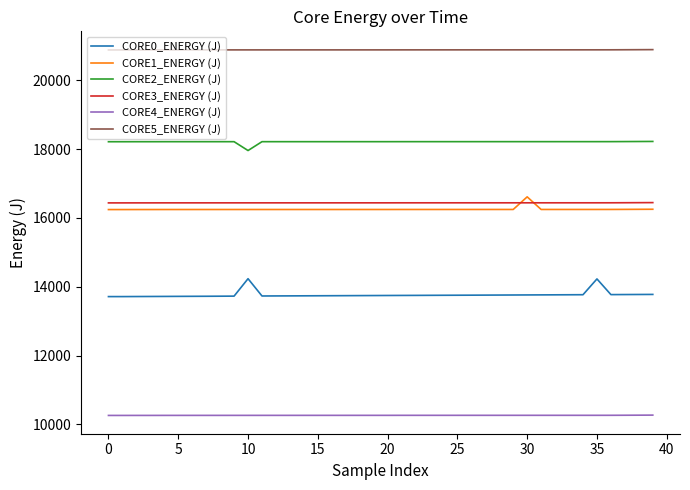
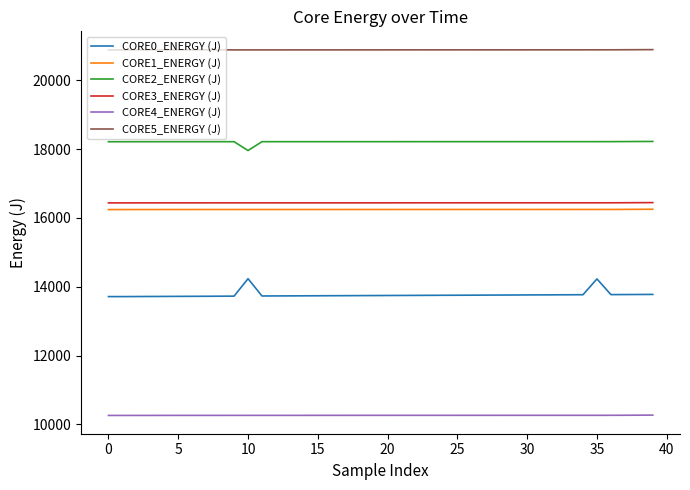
CORE1_ENERGY (J), 30: 16600 -> 16200
